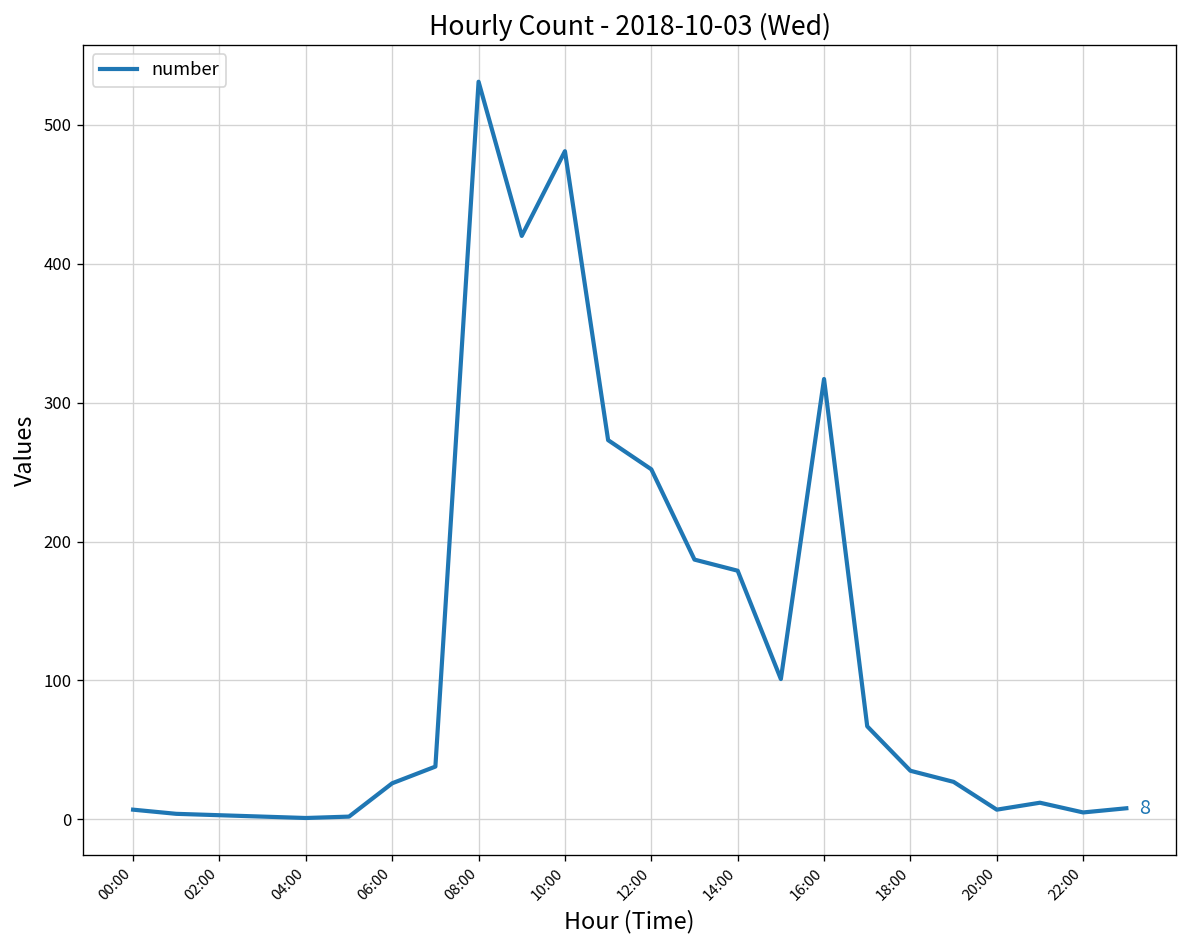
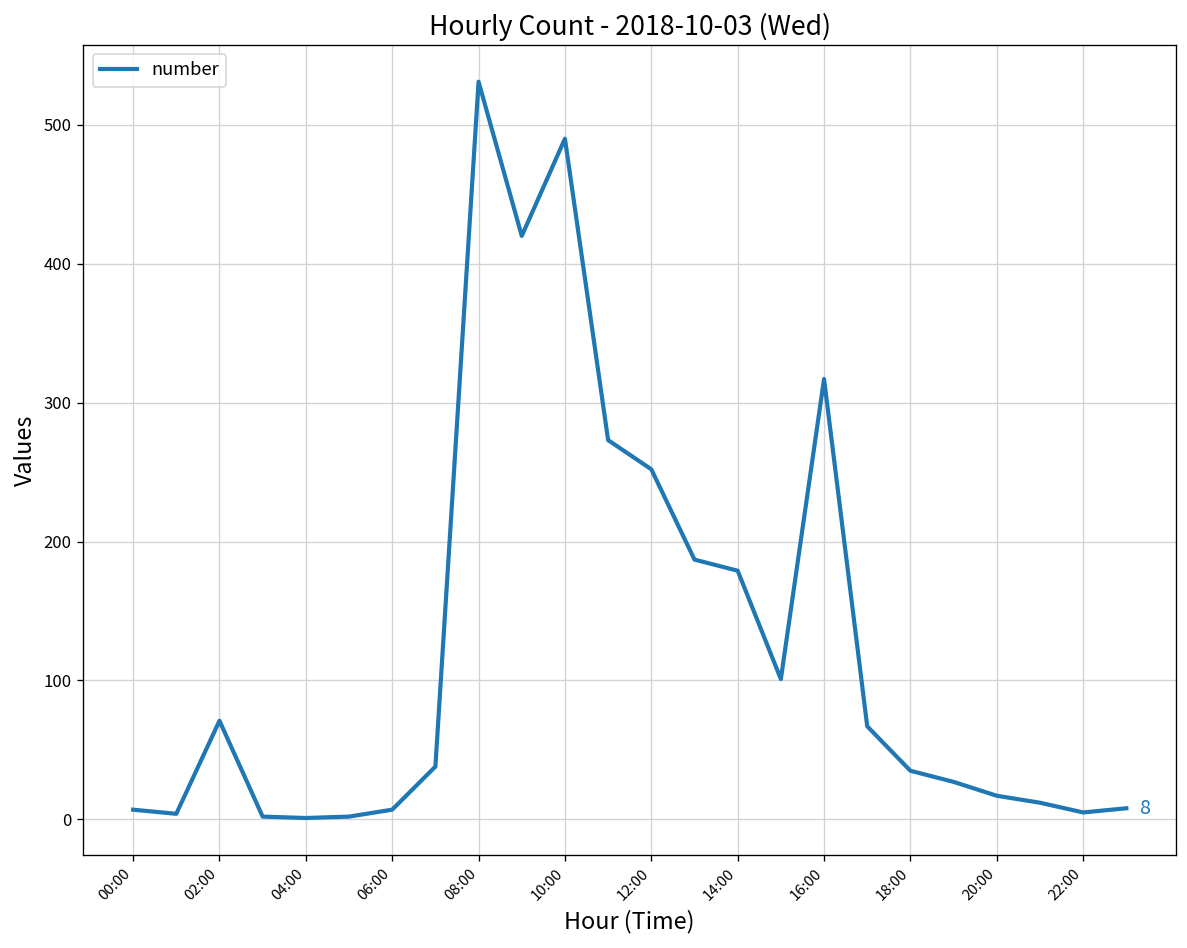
02:00: 3 -> 71
06:00: 26 -> 7
10:00: 481 -> 490
20:00: 7 -> 17
